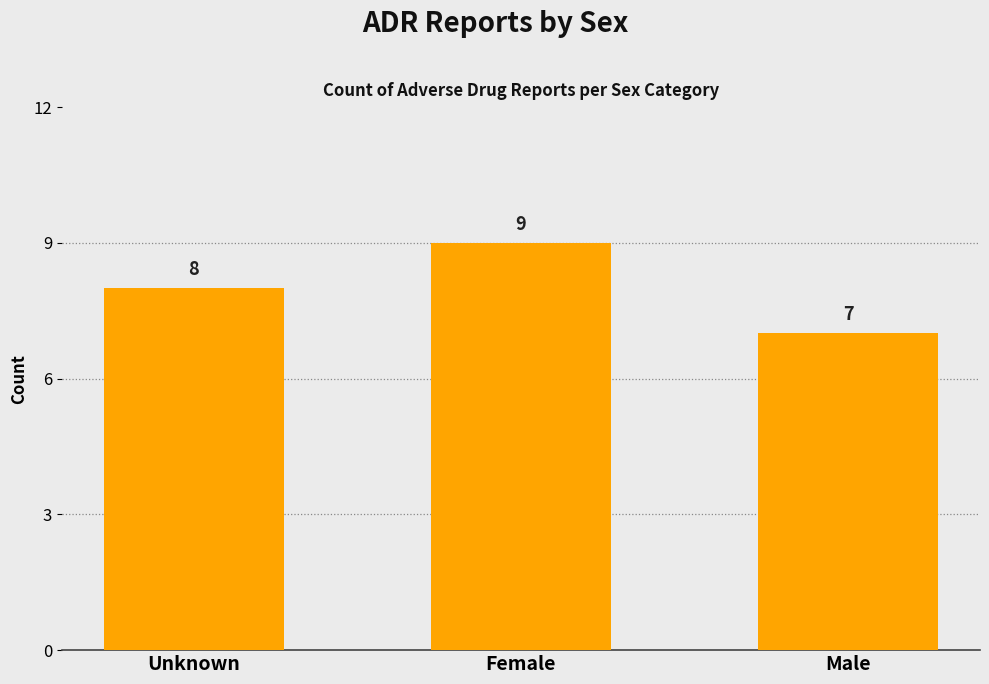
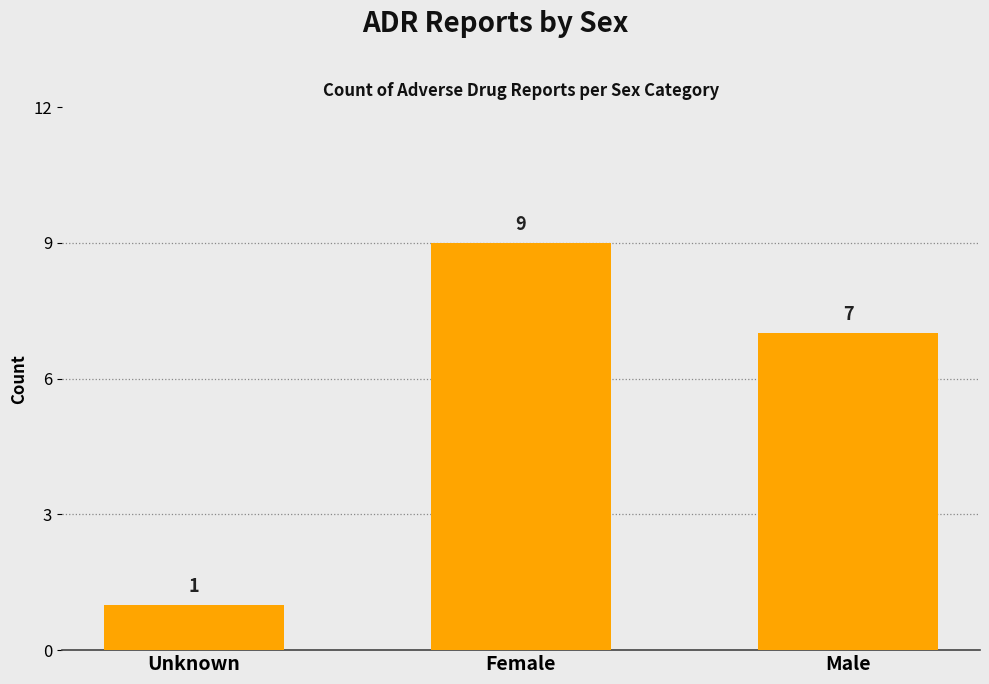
Unknown: 8 -> 1
